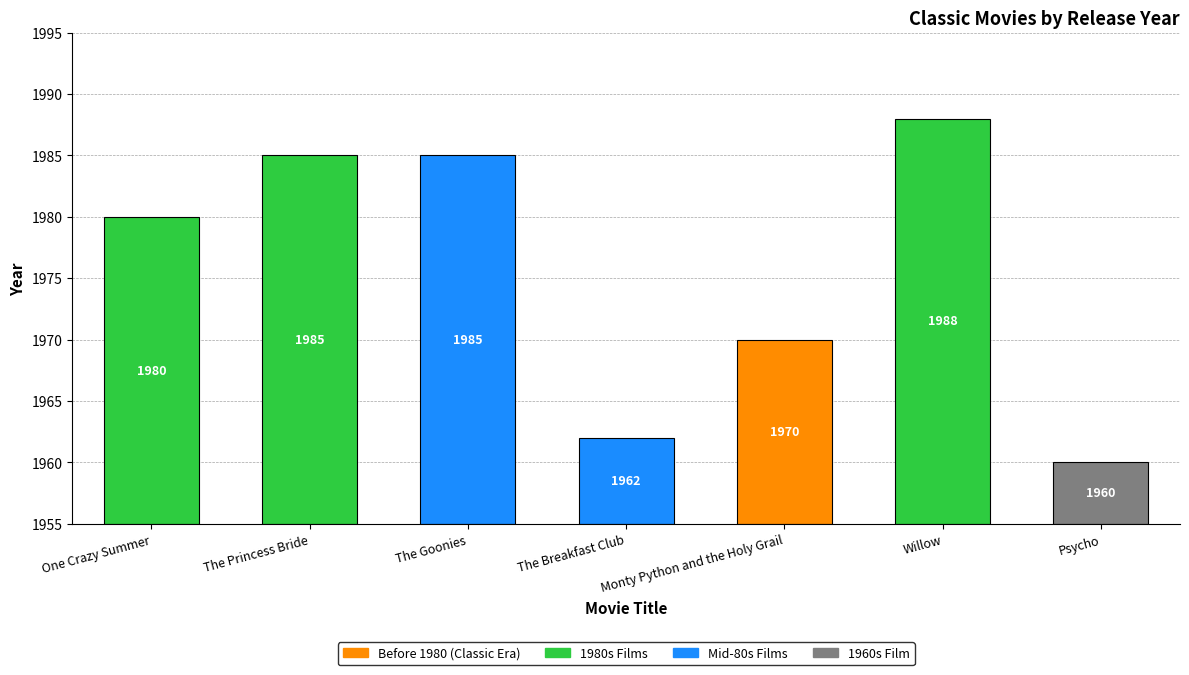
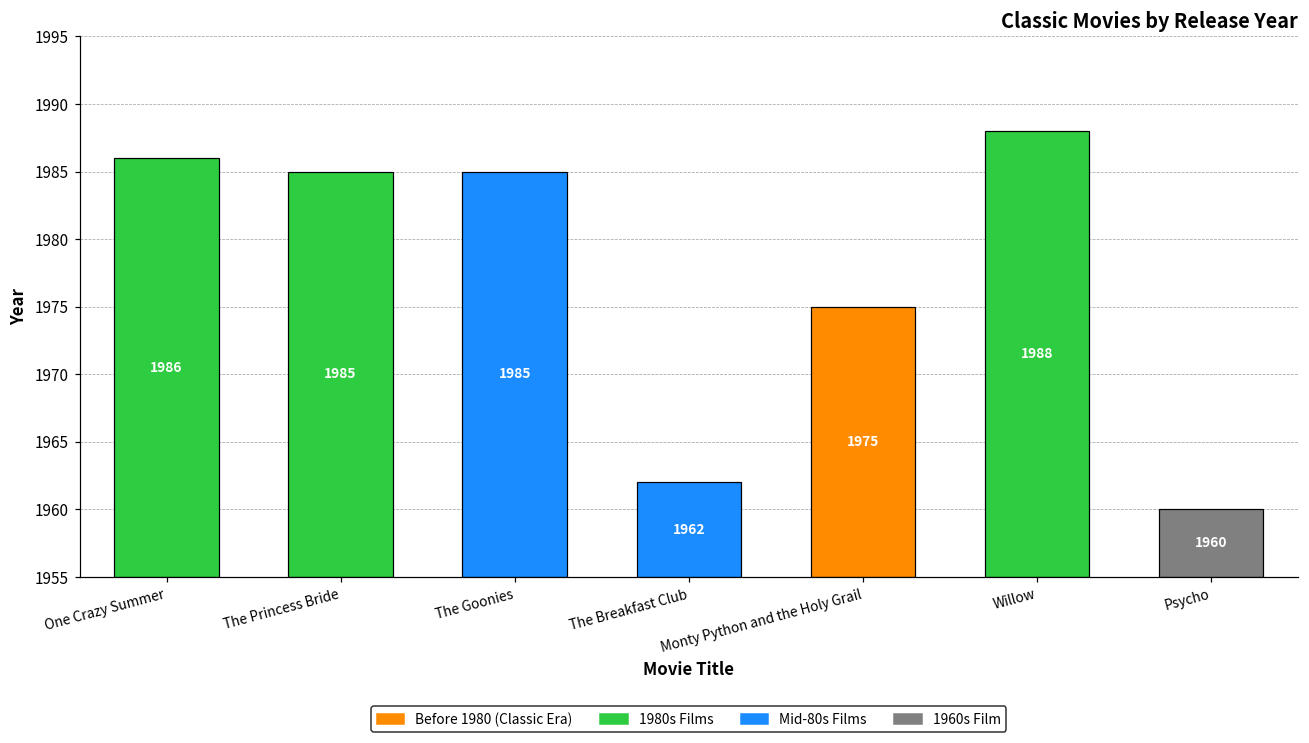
One Crazy Summer: 1980 -> 1986
Monty Python and the Holy Grail: 1970 -> 1975
